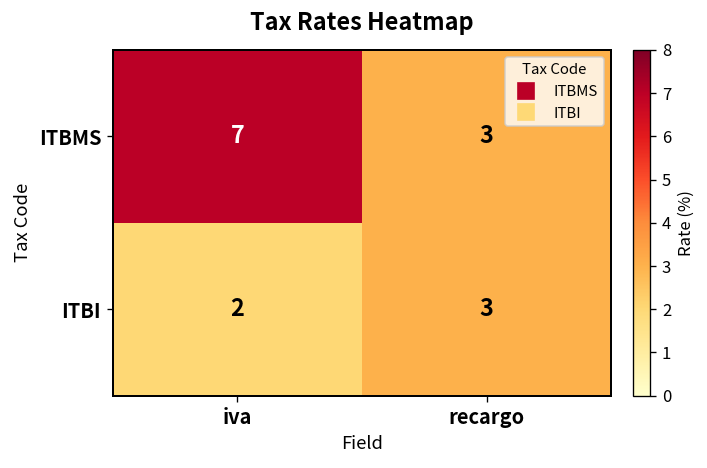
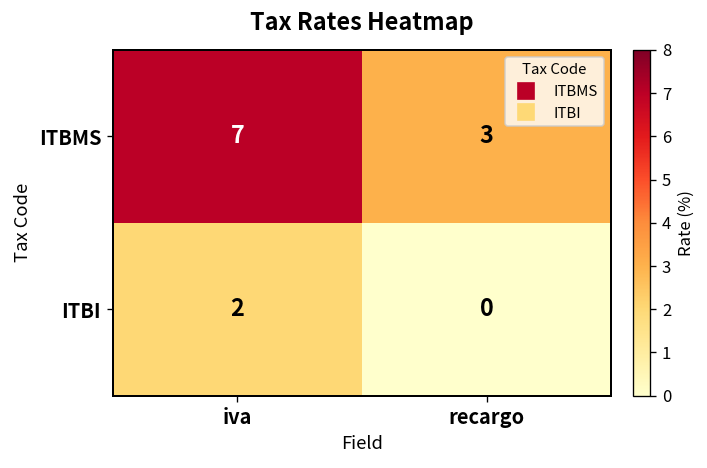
ITBI, recargo: 3 -> 0
